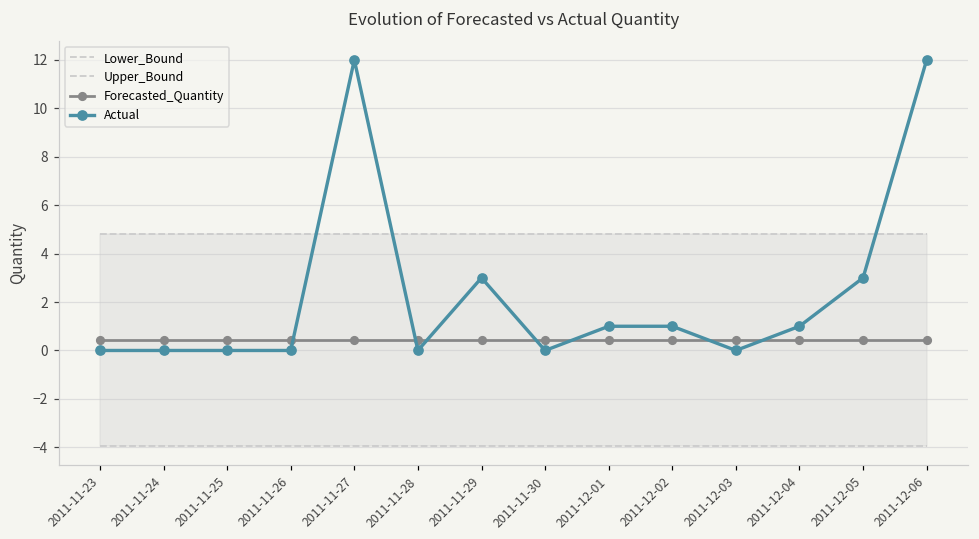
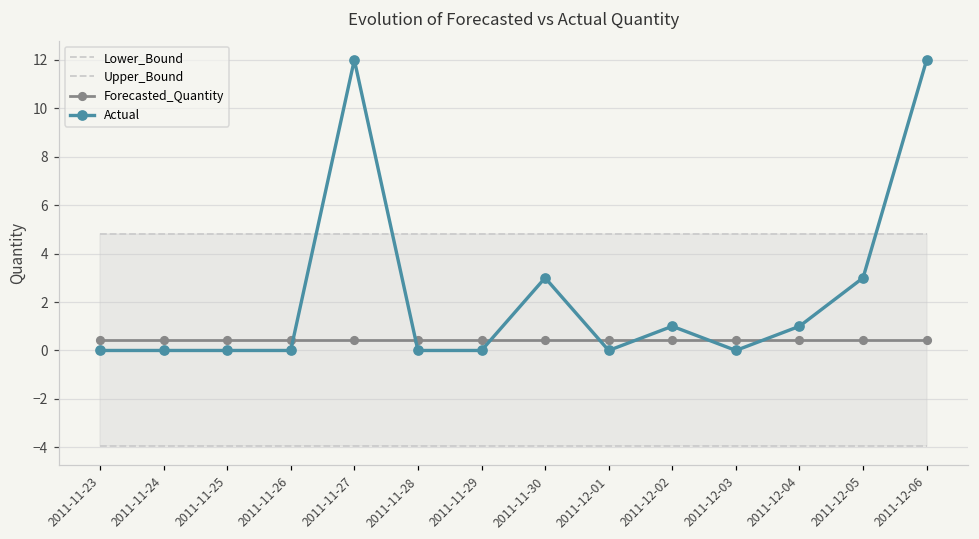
Actual, 2011-11-29: 3 -> 0
Actual, 2011-11-30: 0 -> 3
Actual, 2011-12-01: 1 -> 0
